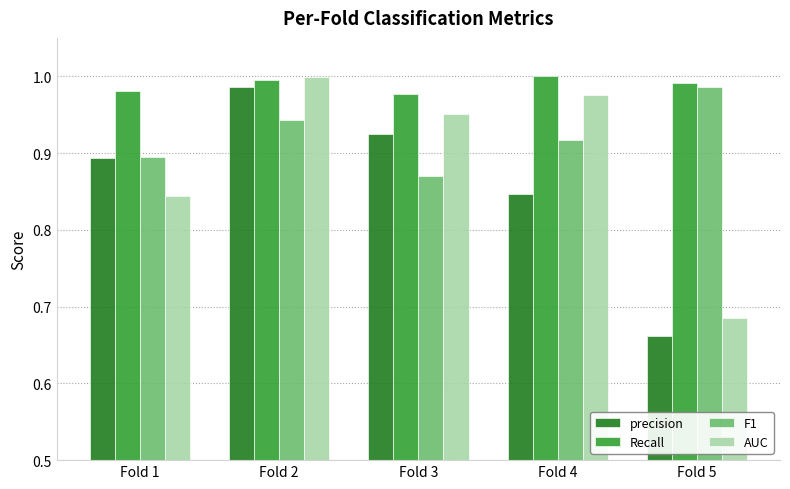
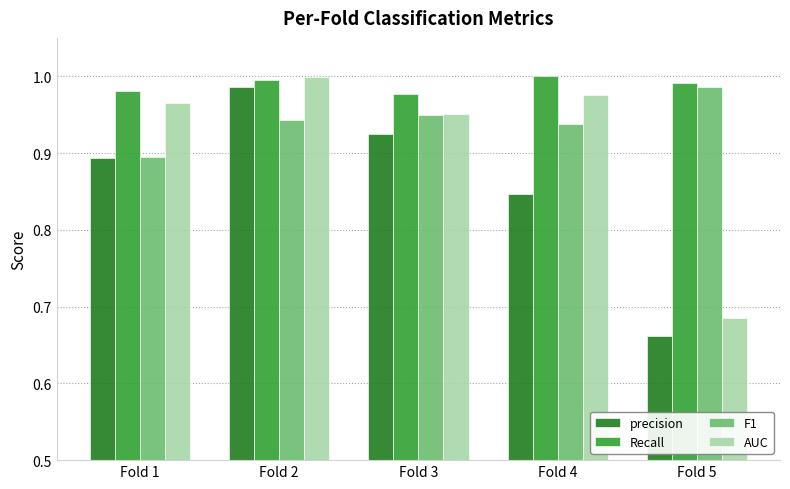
AUC, Fold 1: 0.84 -> 0.96
F1, Fold 3: 0.87 -> 0.95
F1, Fold 4: 0.92 -> 0.94
